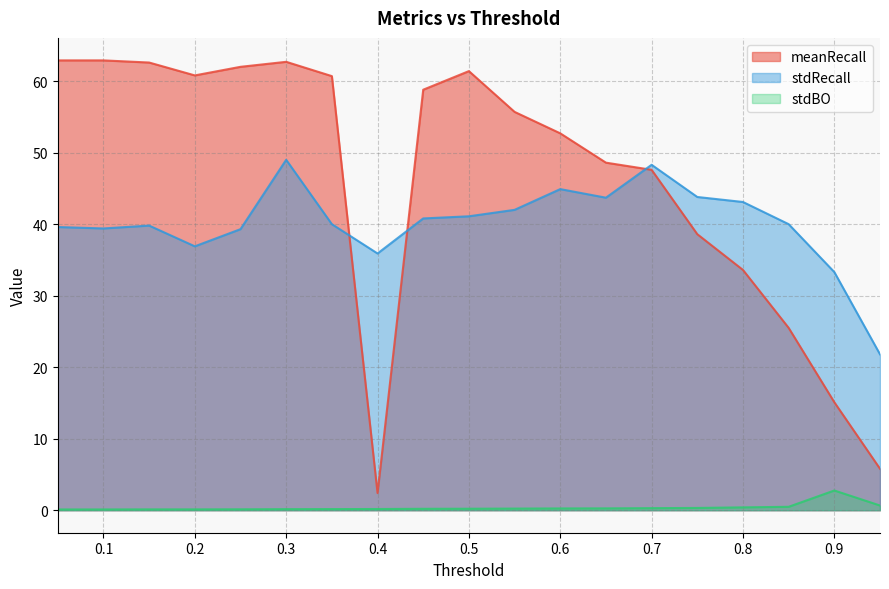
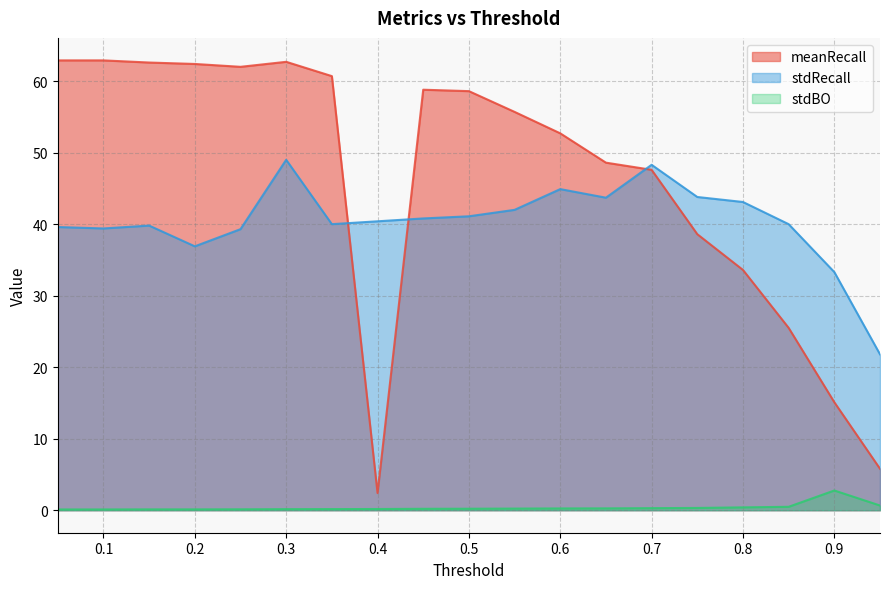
meanRecall, 0.2: 61 -> 62
stdRecall, 0.4: 36 -> 40
meanRecall, 0.5: 61 -> 59
